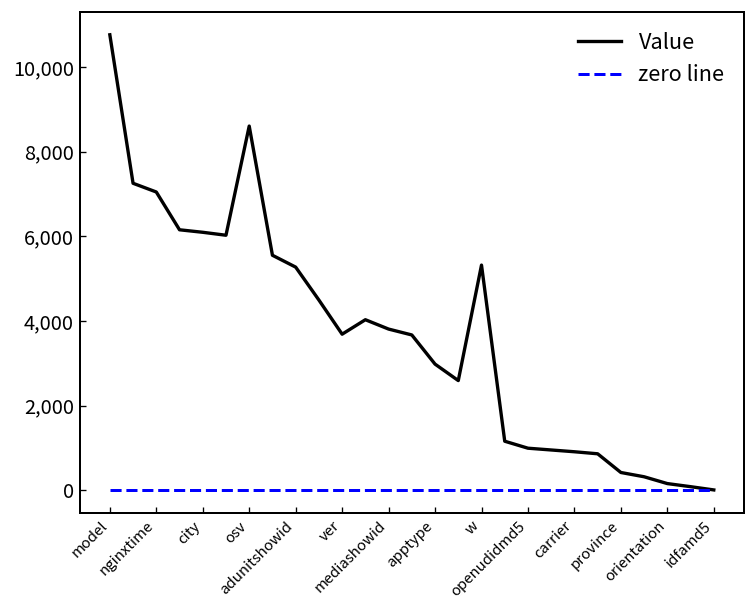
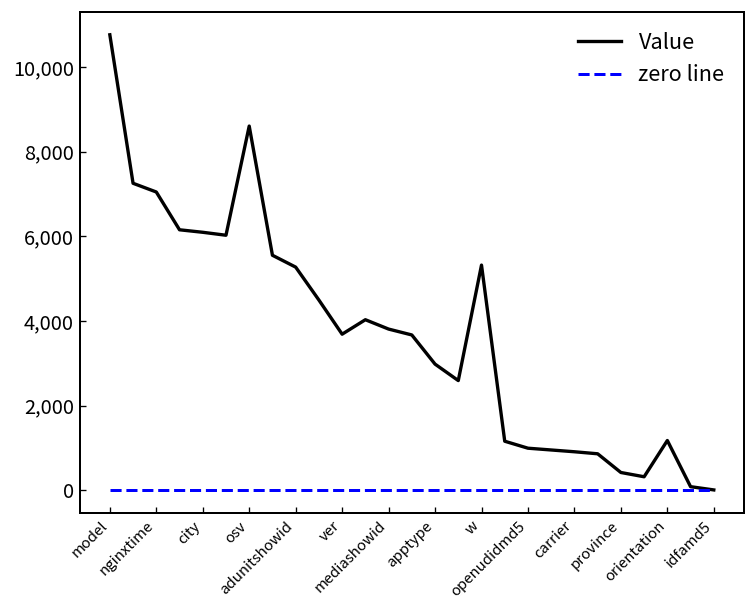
Value, orientation: 200 -> 1,200
